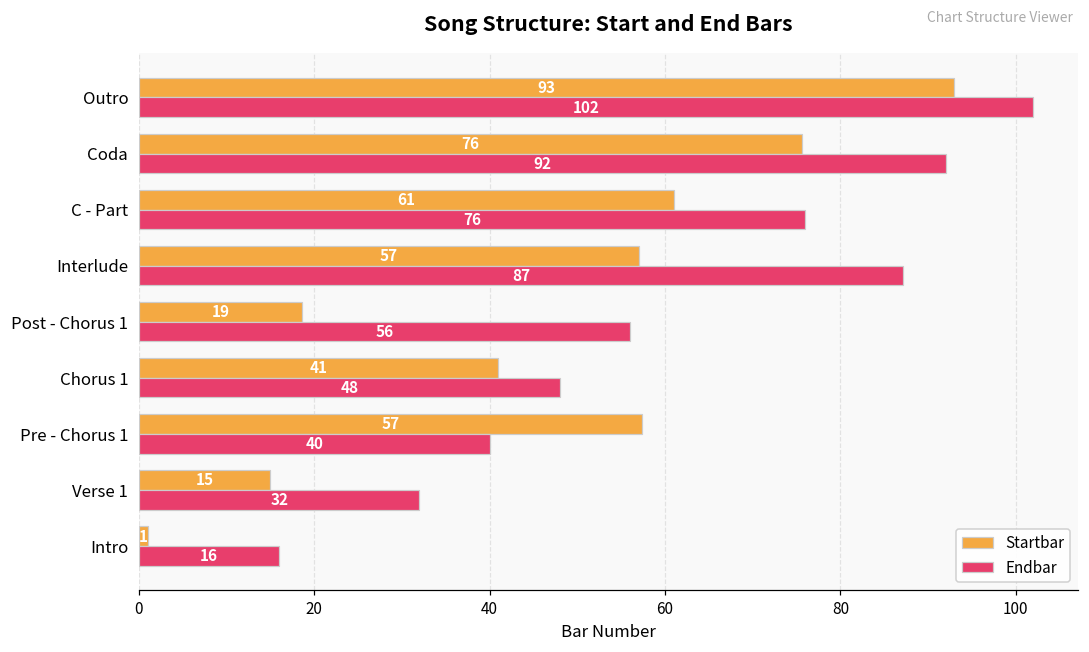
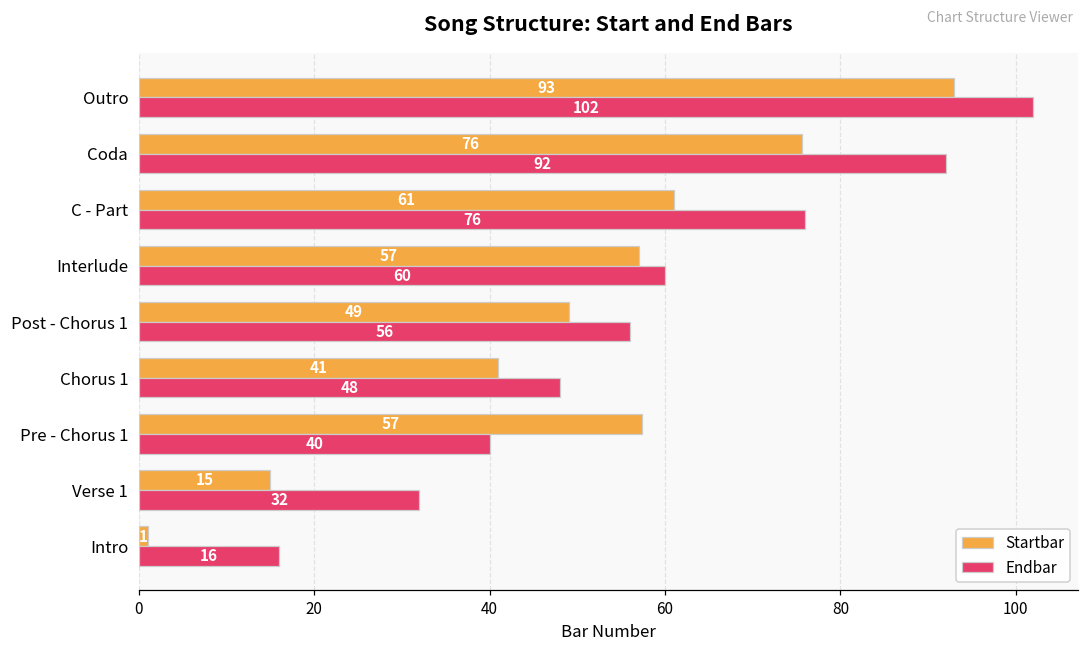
Endbar, Interlude: 87 -> 60
Startbar, Post - Chorus 1: 19 -> 49
